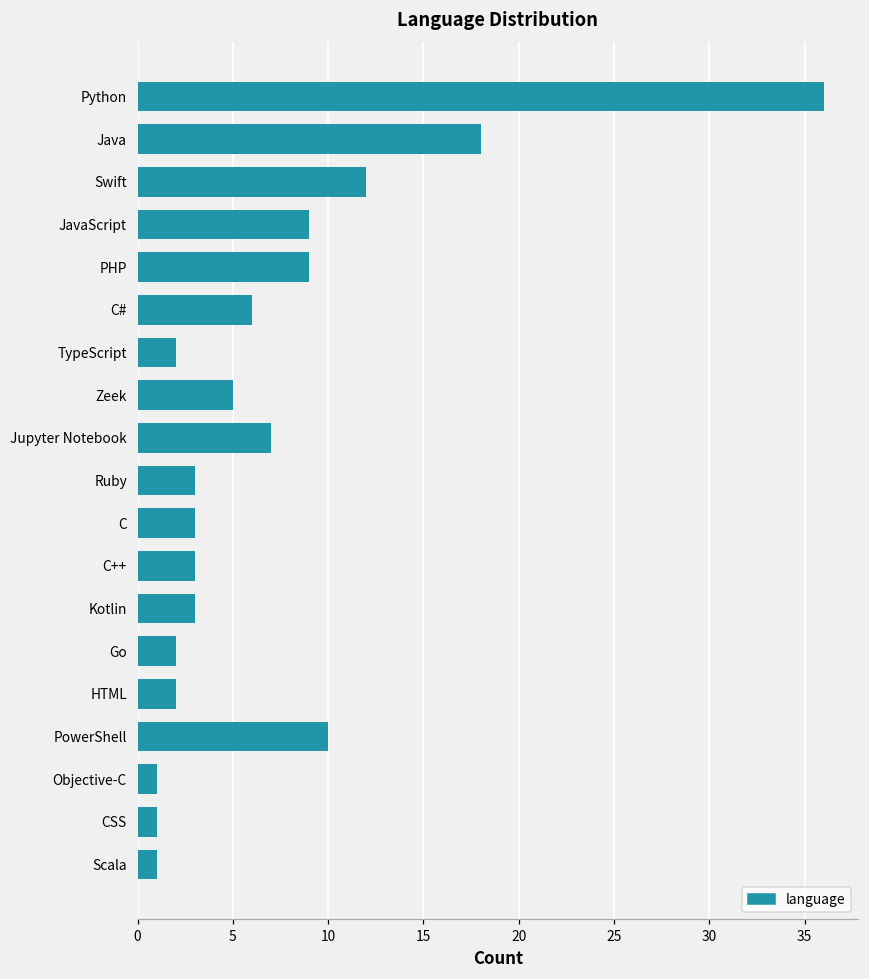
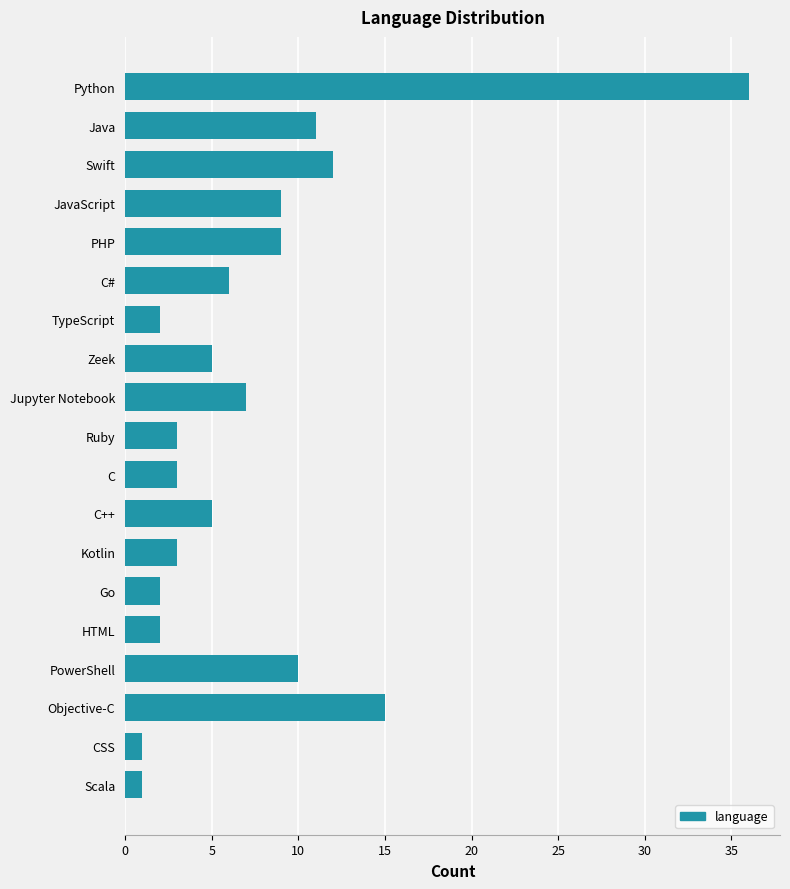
Java: 18 -> 11
C++: 3 -> 5
Objective-C: 1 -> 15
